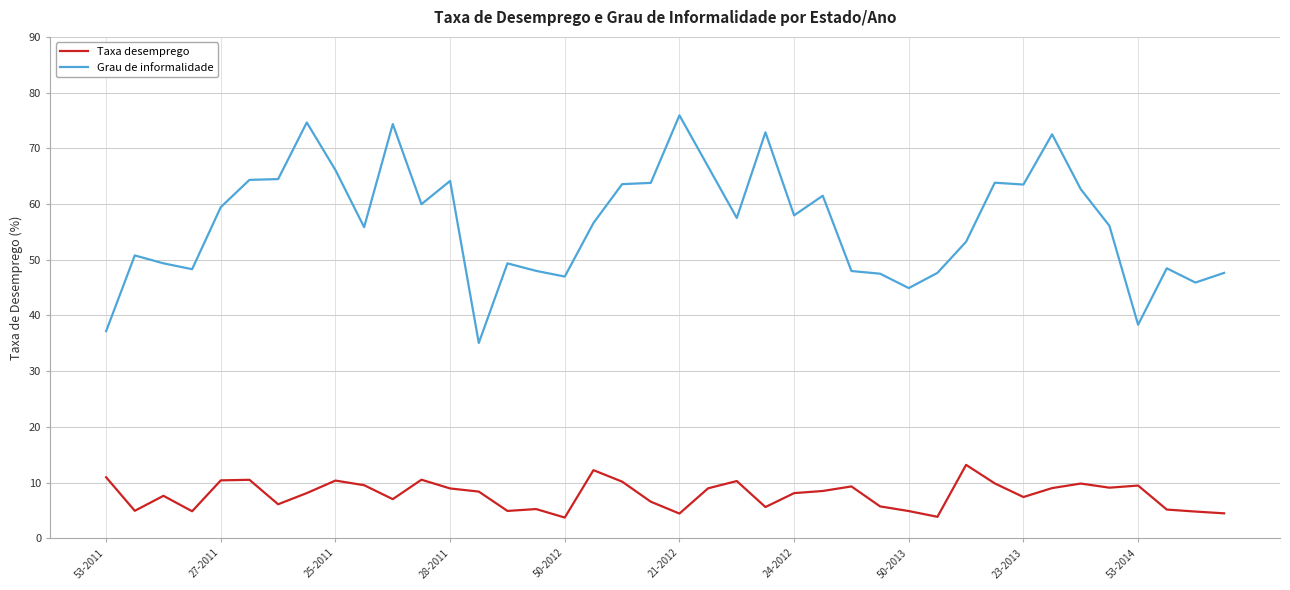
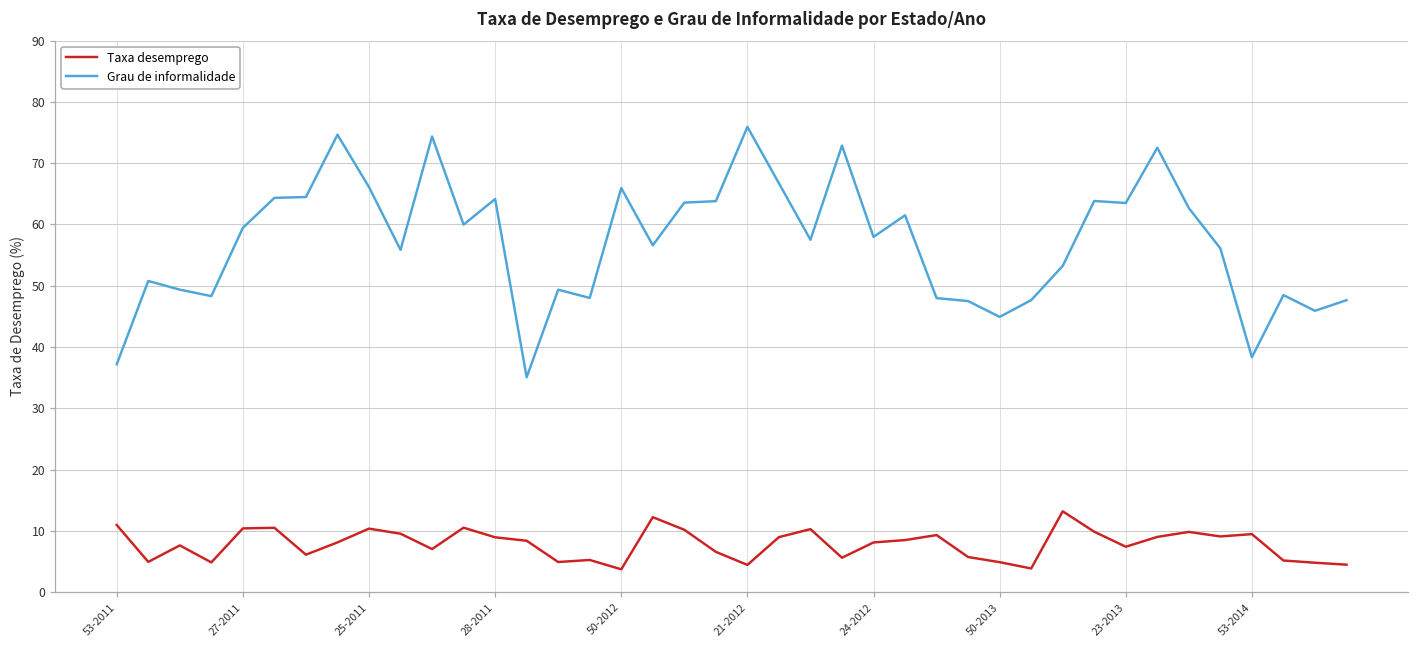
Grau de informalidade, 50-2012: 47 -> 66
